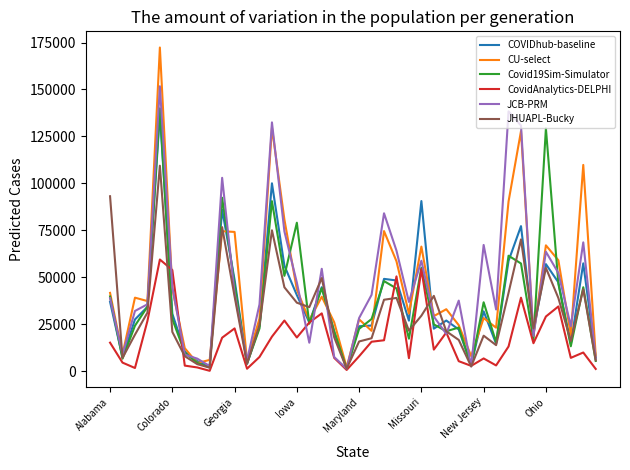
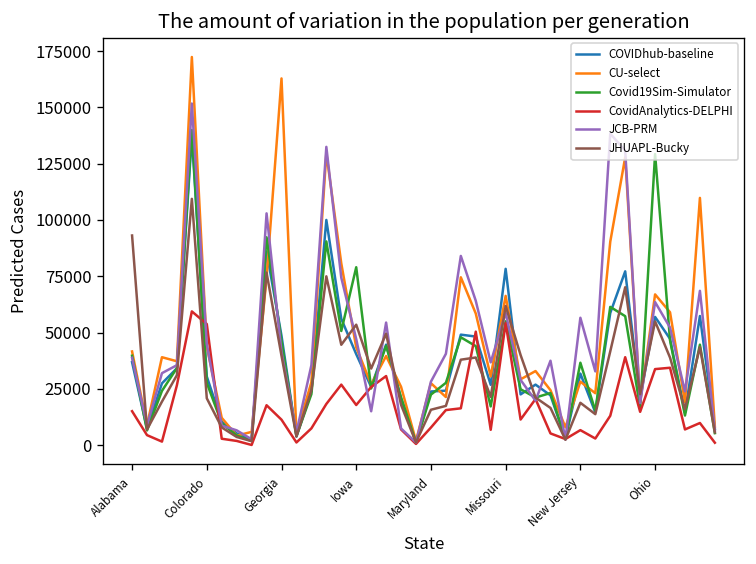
CU-select, Georgia: 74000 -> 163000
CovidAnalytics-DELPHI, Georgia: 23000 -> 11000
JHUAPL-Bucky, Iowa: 36000 -> 54000
COVIDhub-baseline, Missouri: 91000 -> 78000
JHUAPL-Bucky, Missouri: 29000 -> 62000
JCB-PRM, New Jersey: 67000 -> 57000
CovidAnalytics-DELPHI, Ohio: 29000 -> 34000
